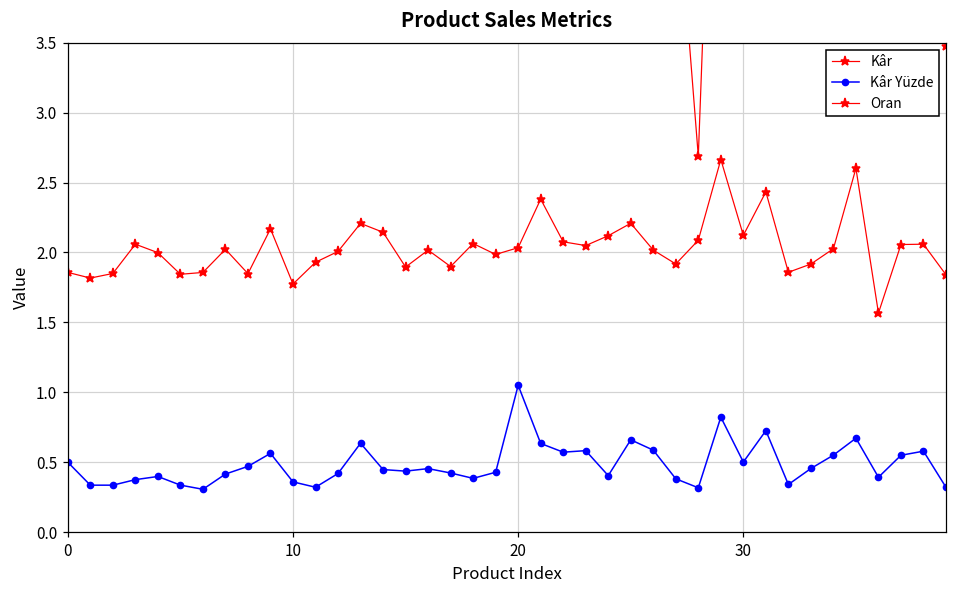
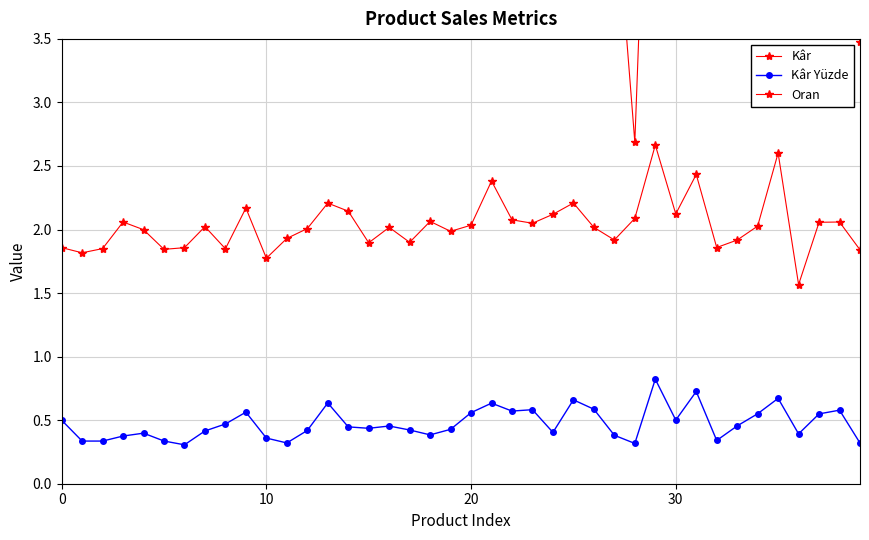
Kâr Yüzde, 20: 1.05 -> 0.56
